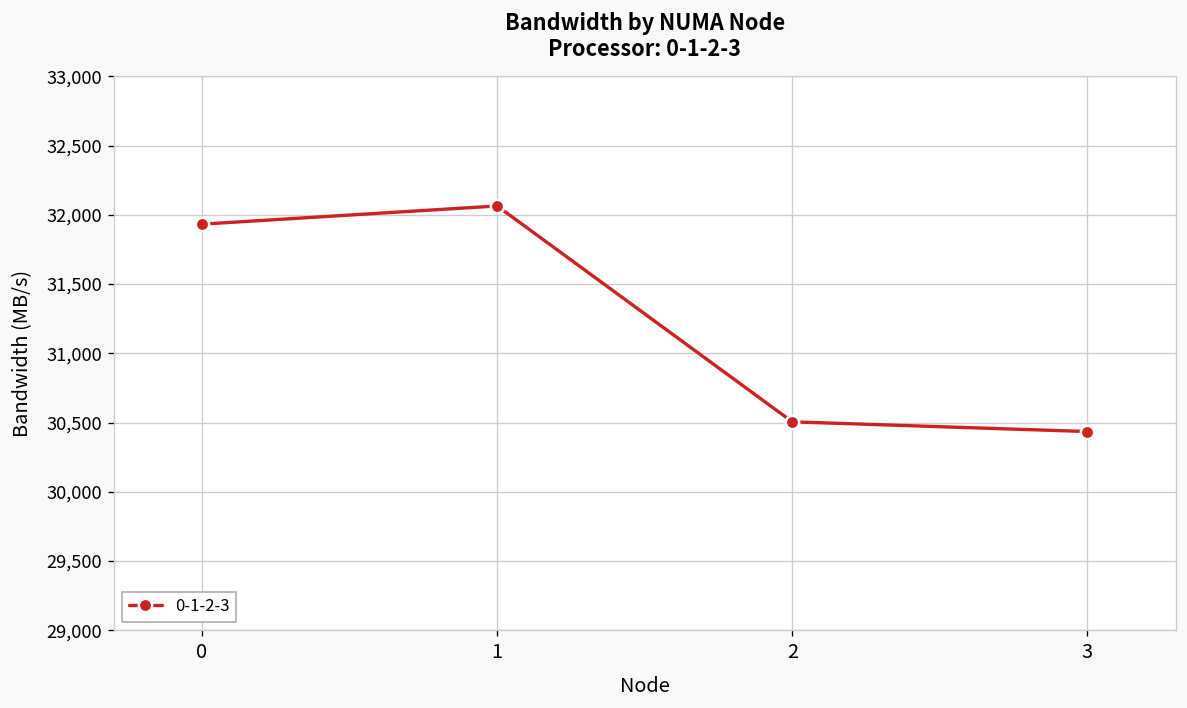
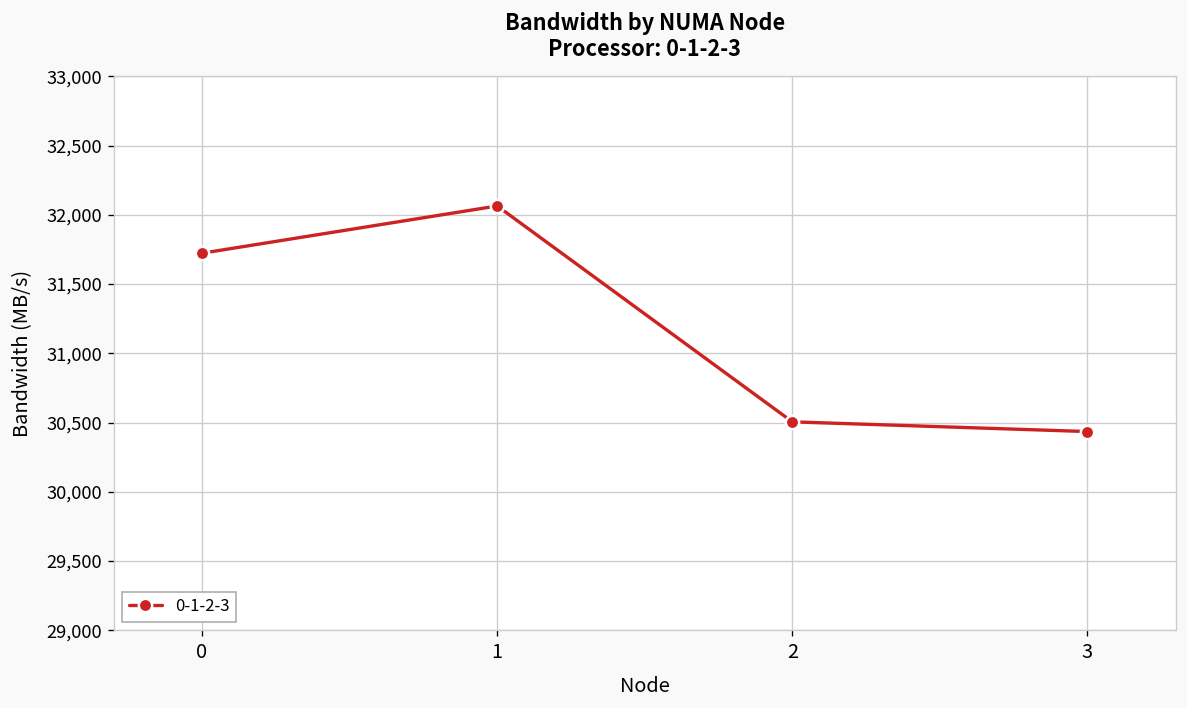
0: 31,930 -> 31,720
